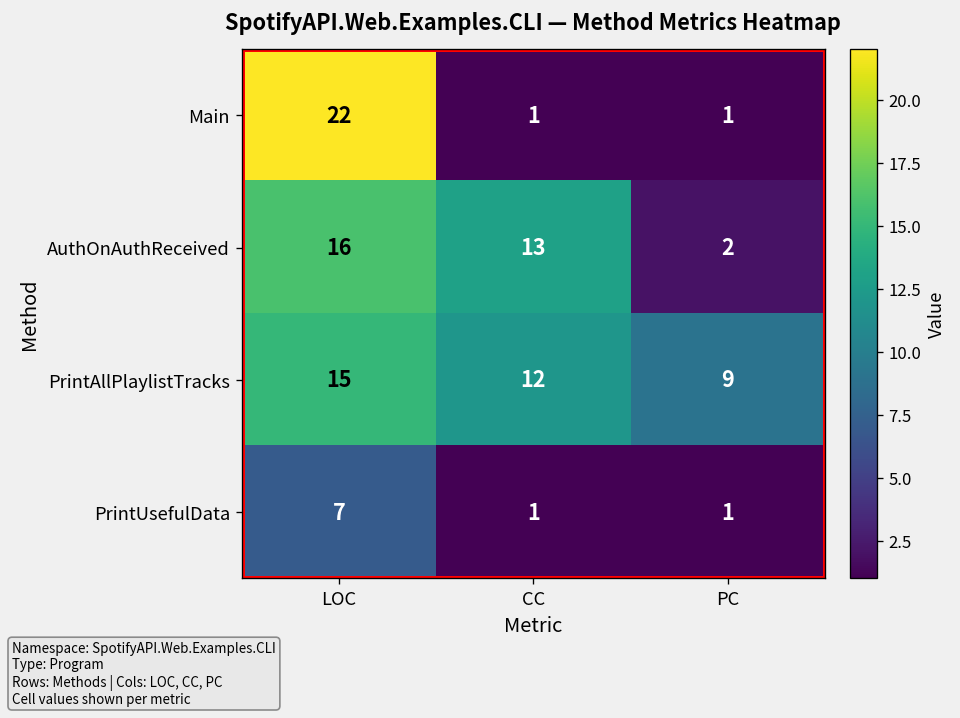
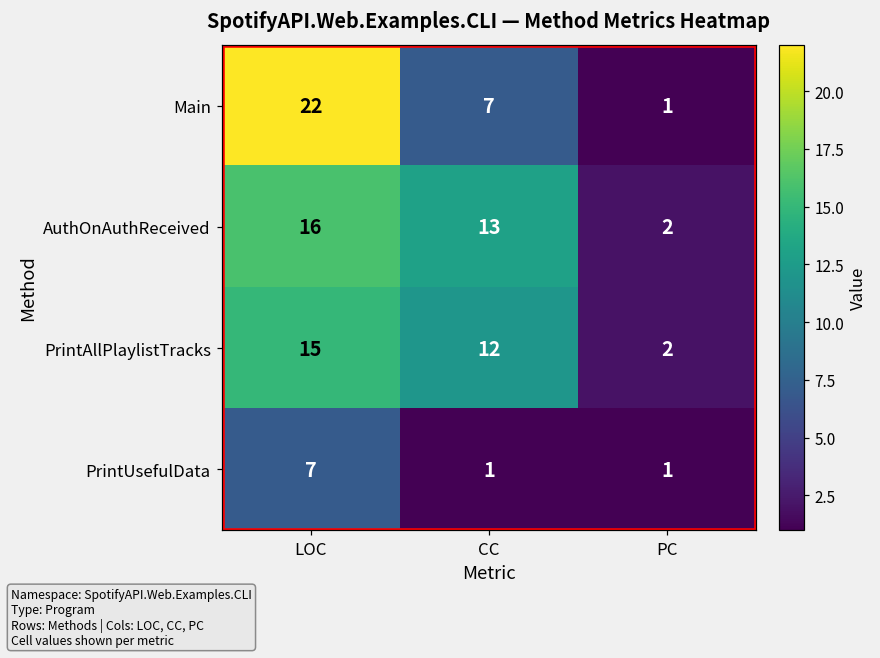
Main, CC: 1 -> 7
PrintAllPlaylistTracks, PC: 9 -> 2
